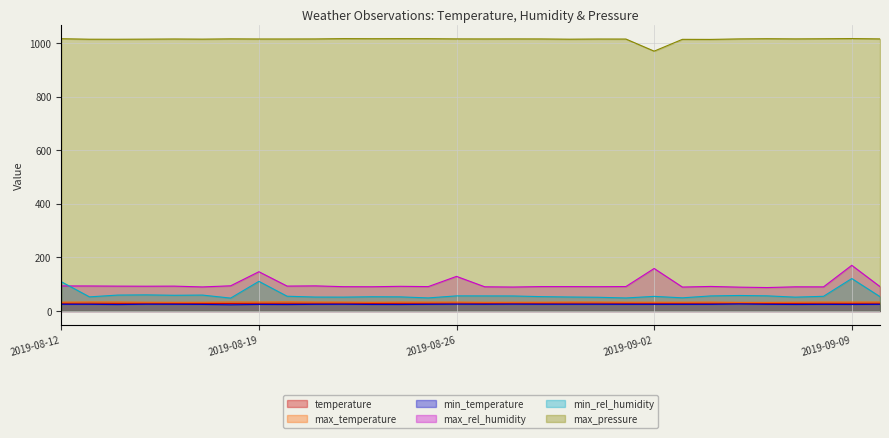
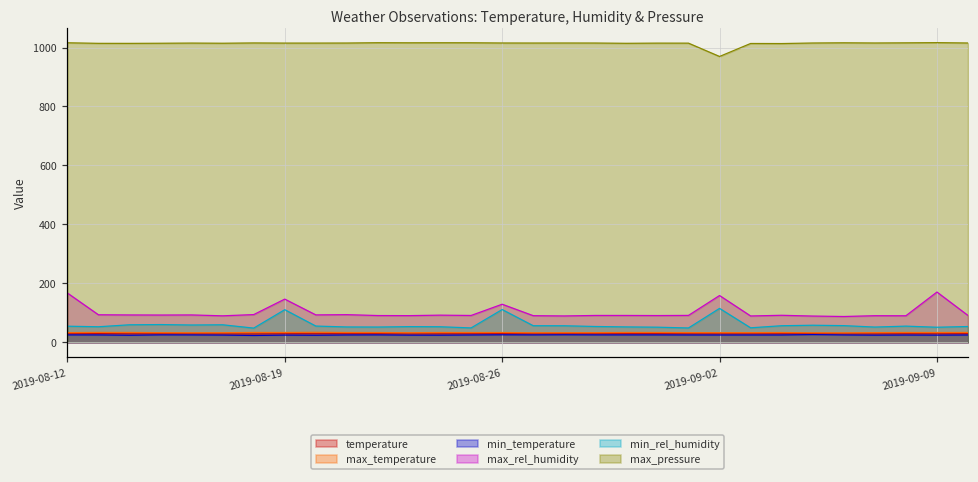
max_rel_humidity, 2019-08-12: 90 -> 170
min_rel_humidity, 2019-08-12: 110 -> 50
min_rel_humidity, 2019-08-26: 60 -> 110
min_rel_humidity, 2019-09-02: 50 -> 110
min_rel_humidity, 2019-09-09: 120 -> 50
